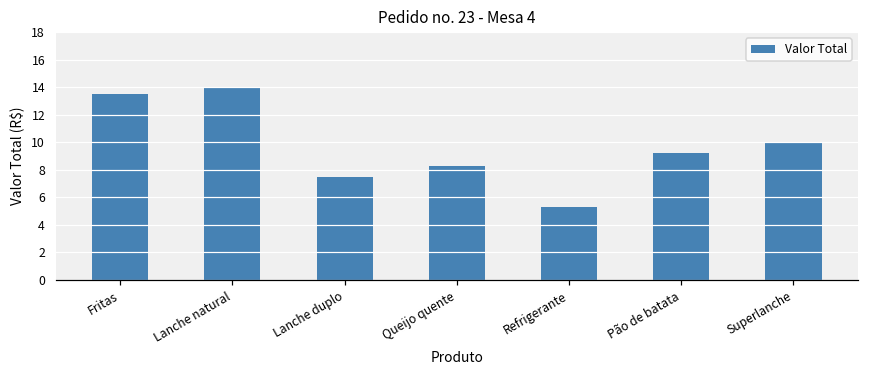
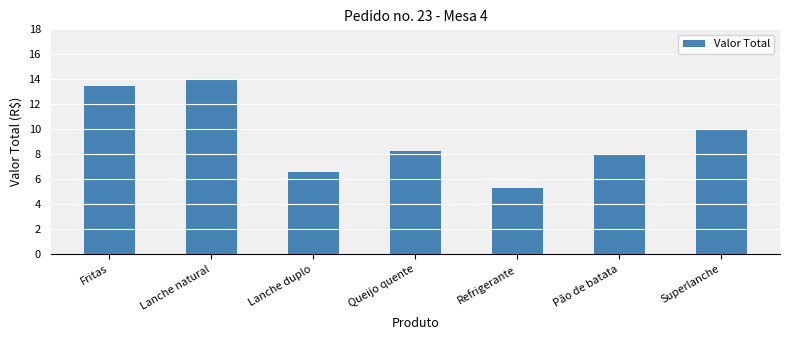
Lanche duplo: 7.5 -> 6.6
Pão de batata: 9.2 -> 8.0
